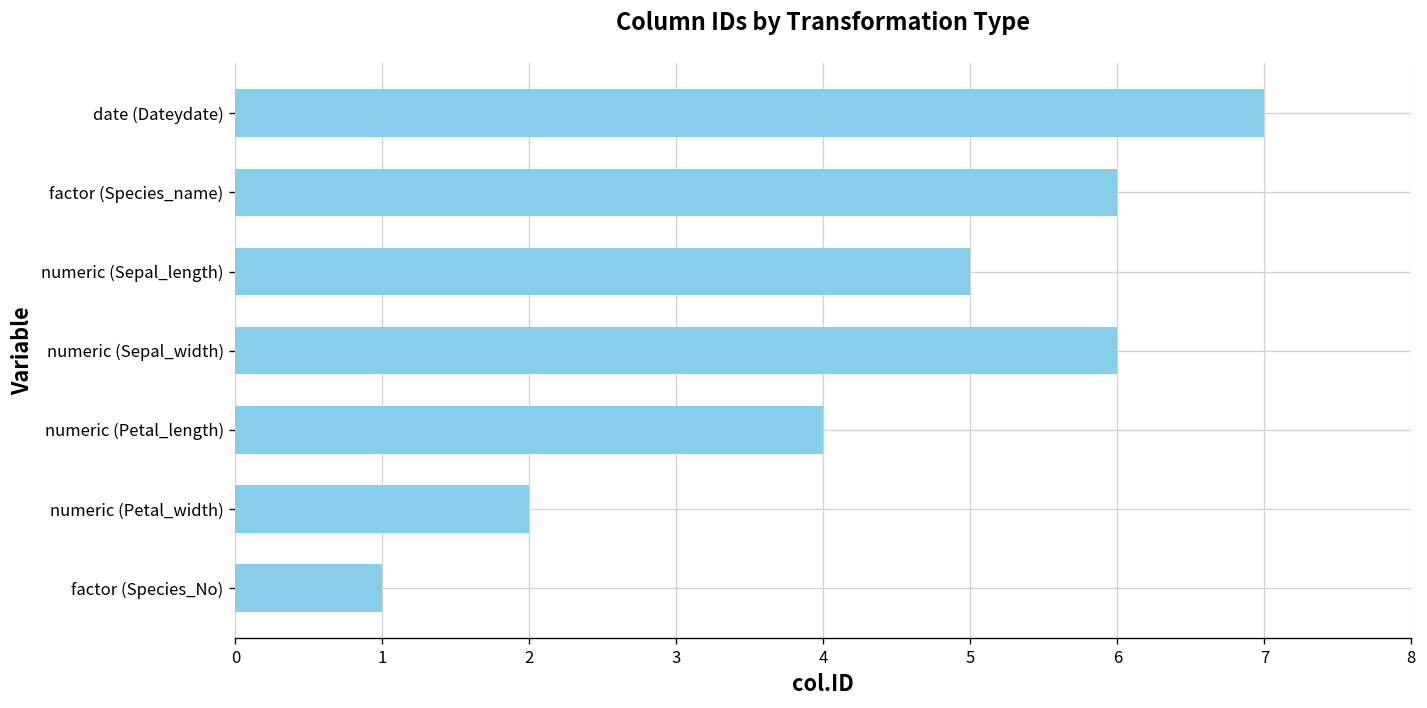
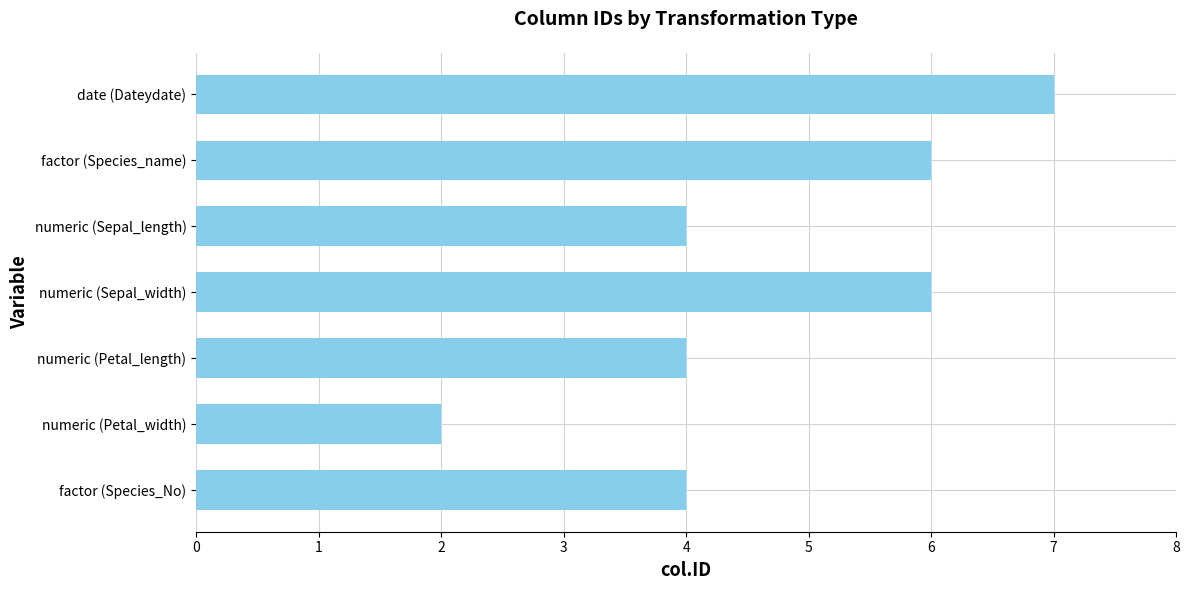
numeric (Sepal_length): 5 -> 4
factor (Species_No): 1 -> 4
